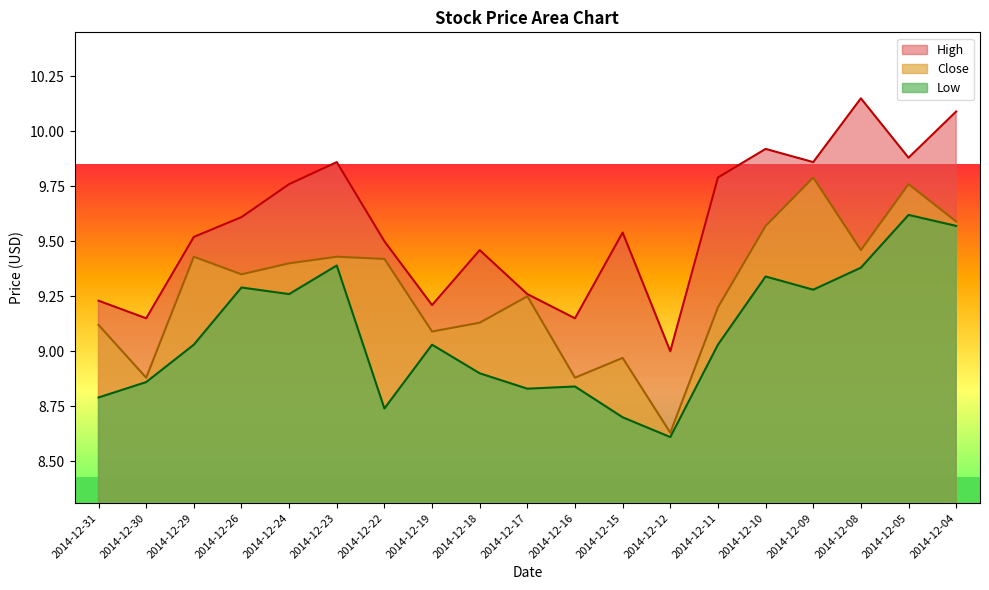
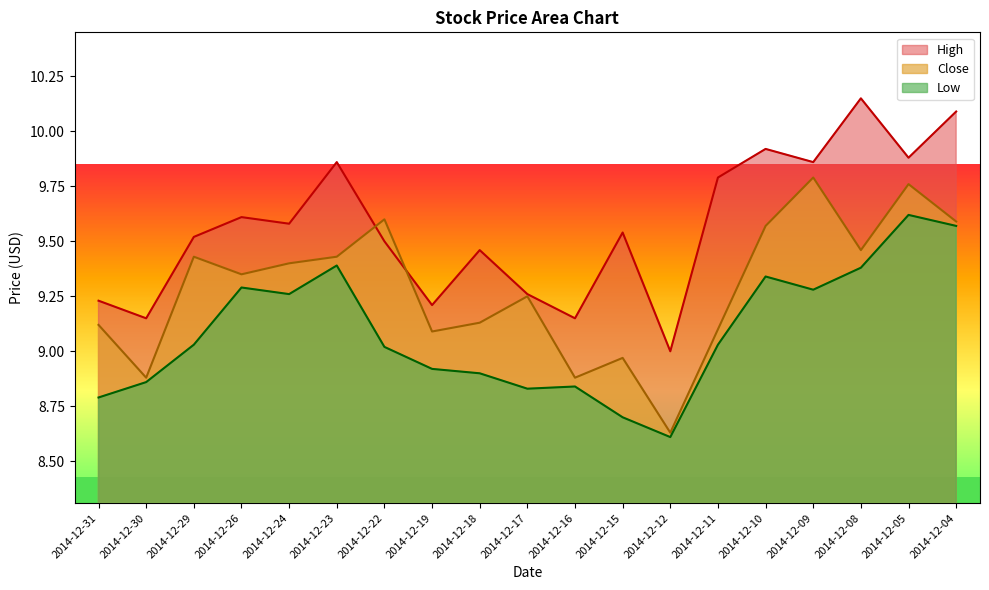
High, 2014-12-24: 9.76 -> 9.58
Close, 2014-12-22: 9.42 -> 9.60
Low, 2014-12-22: 8.74 -> 9.02
Low, 2014-12-19: 9.03 -> 8.92
Close, 2014-12-11: 9.2 -> 9.1
